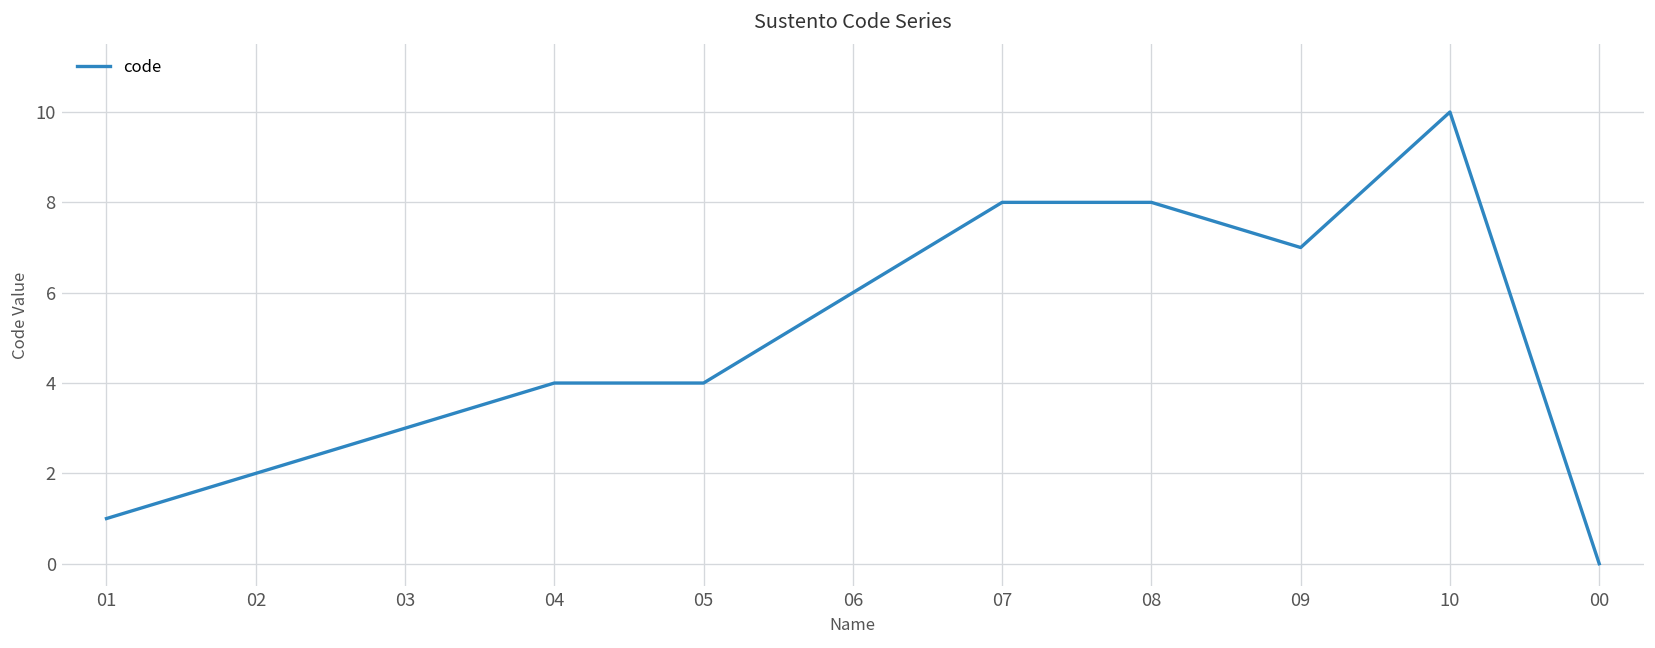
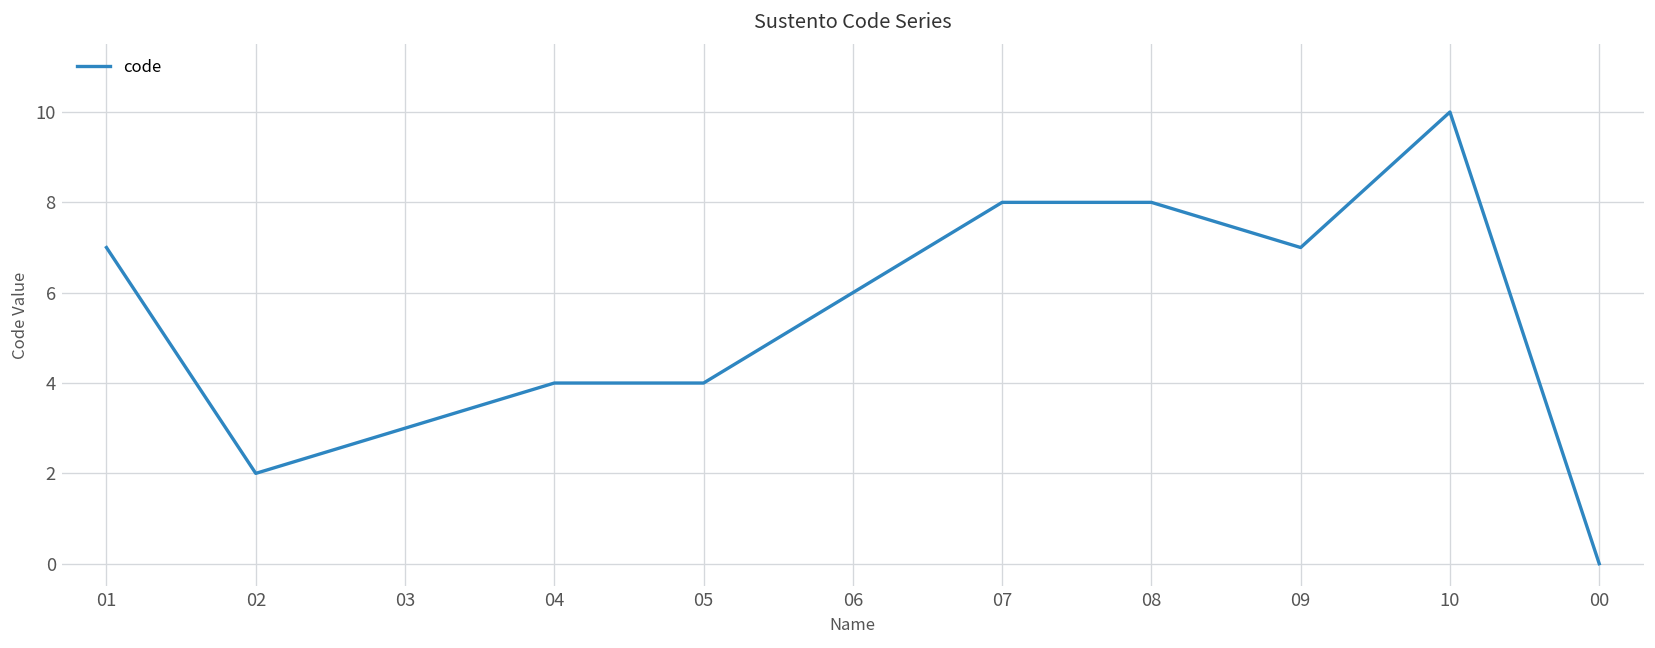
01: 1 -> 7
